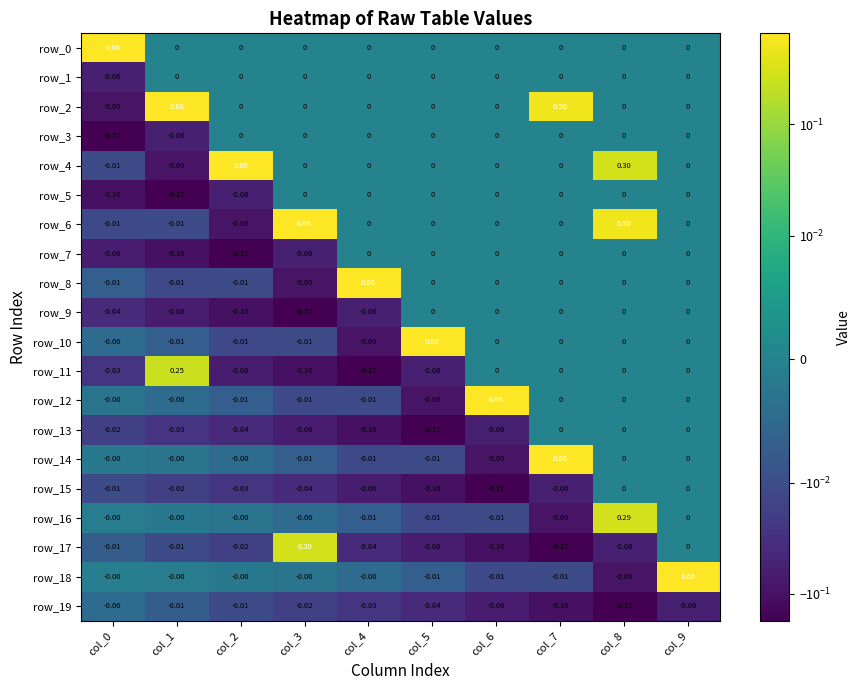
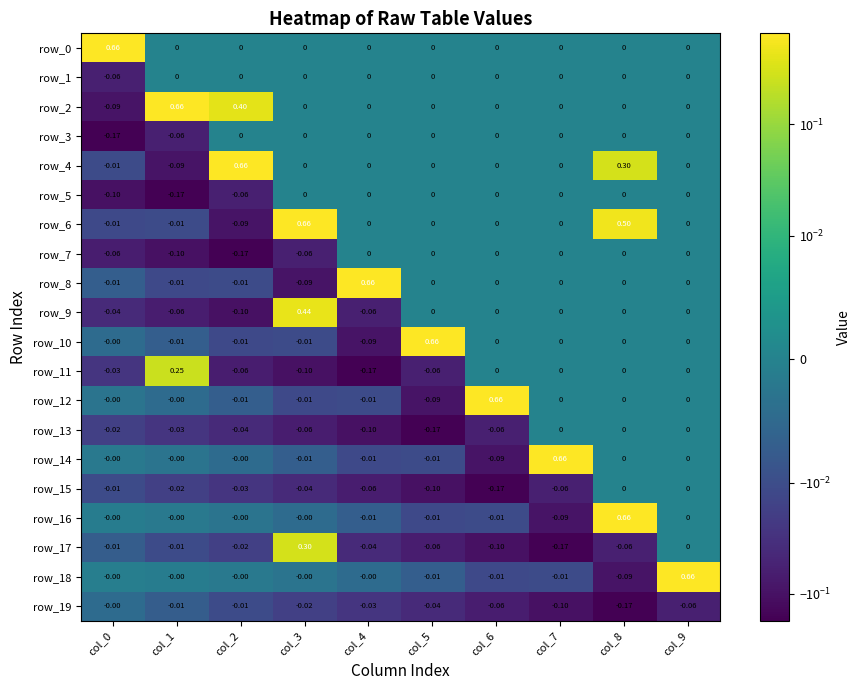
row_2, col_2: 0 -> 0.40
row_2, col_7: 0.50 -> 0
row_9, col_3: -0.17 -> 0.44
row_16, col_8: 0.29 -> 0.66
